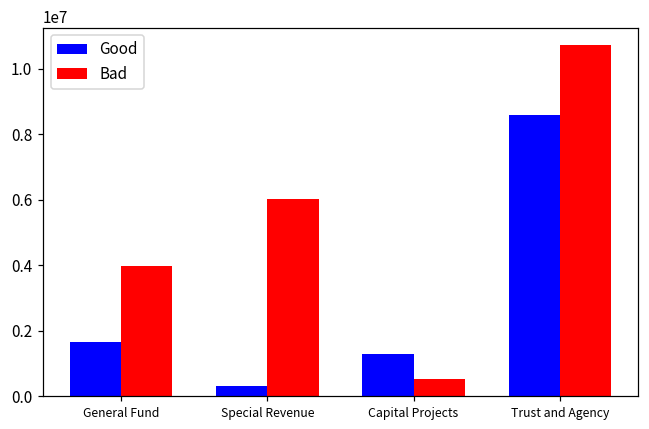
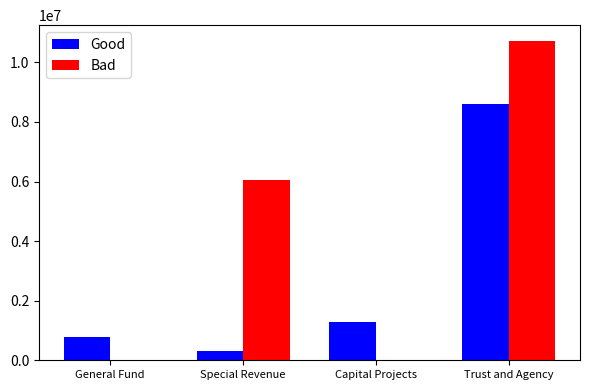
Good, General Fund: 1700000 -> 800000
Bad, General Fund: 4000000 -> 0
Bad, Capital Projects: 500000 -> 0
